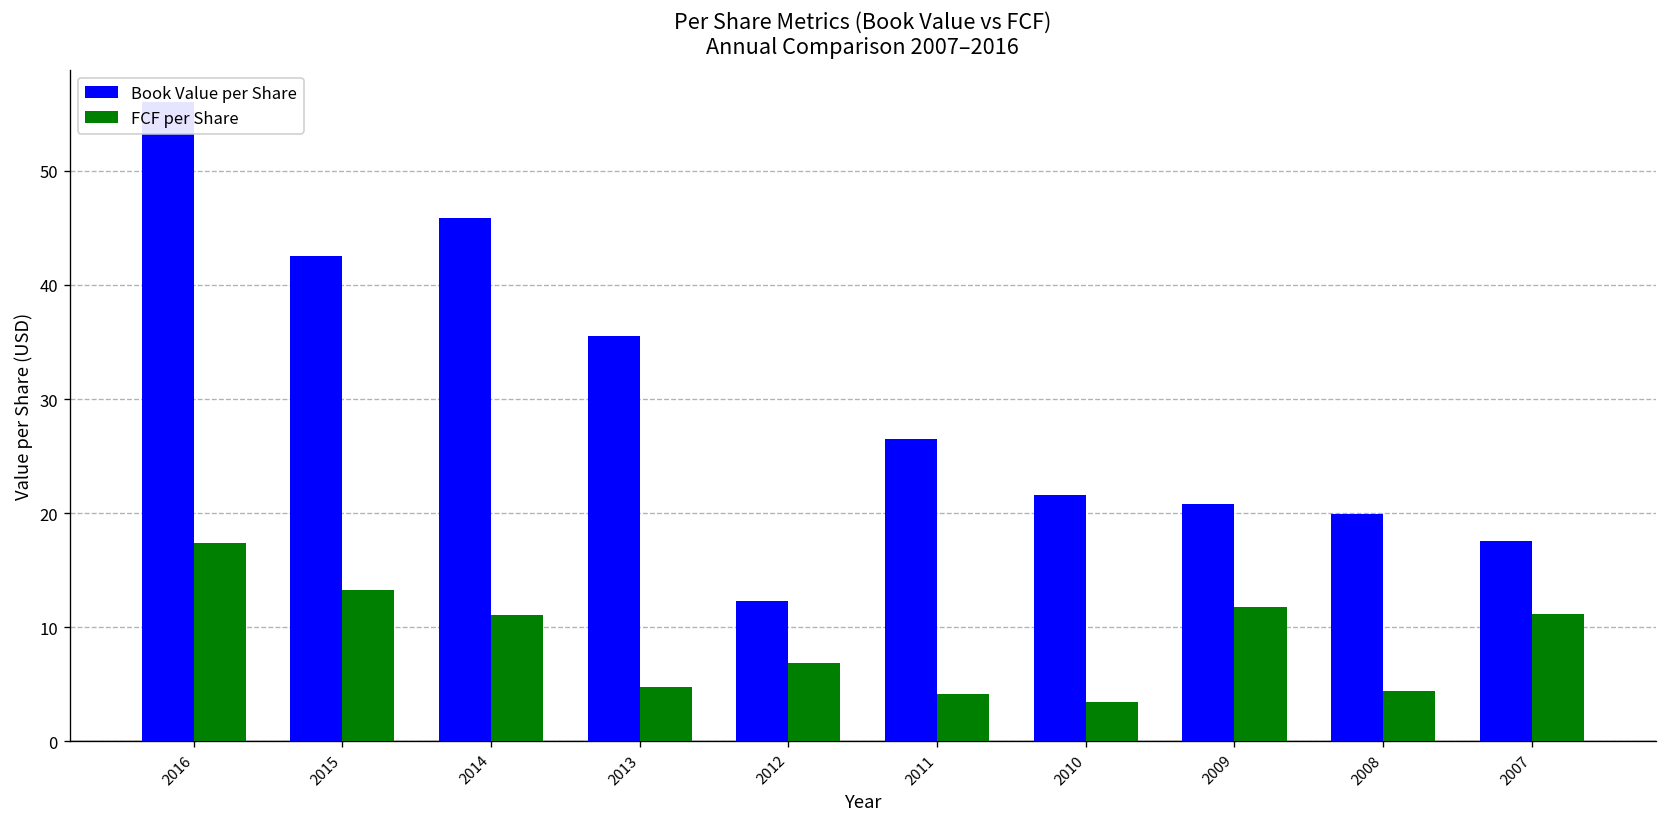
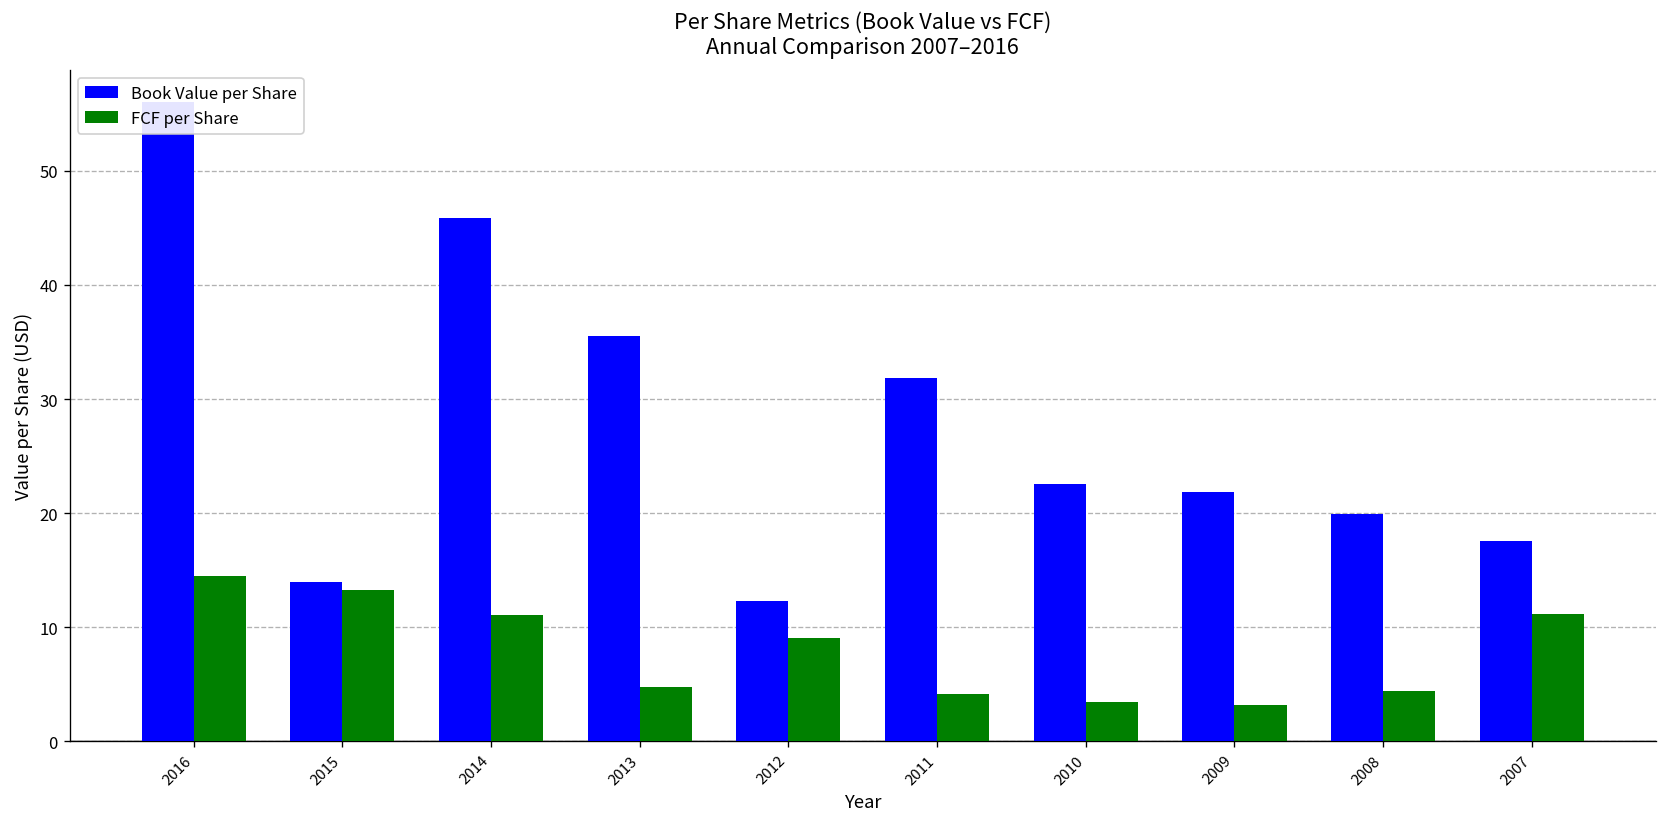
FCF per Share, 2016: 17 -> 14
Book Value per Share, 2015: 43 -> 14
FCF per Share, 2012: 7 -> 9
Book Value per Share, 2011: 26 -> 32
Book Value per Share, 2010: 22 -> 23
Book Value per Share, 2009: 21 -> 22
FCF per Share, 2009: 12 -> 3
